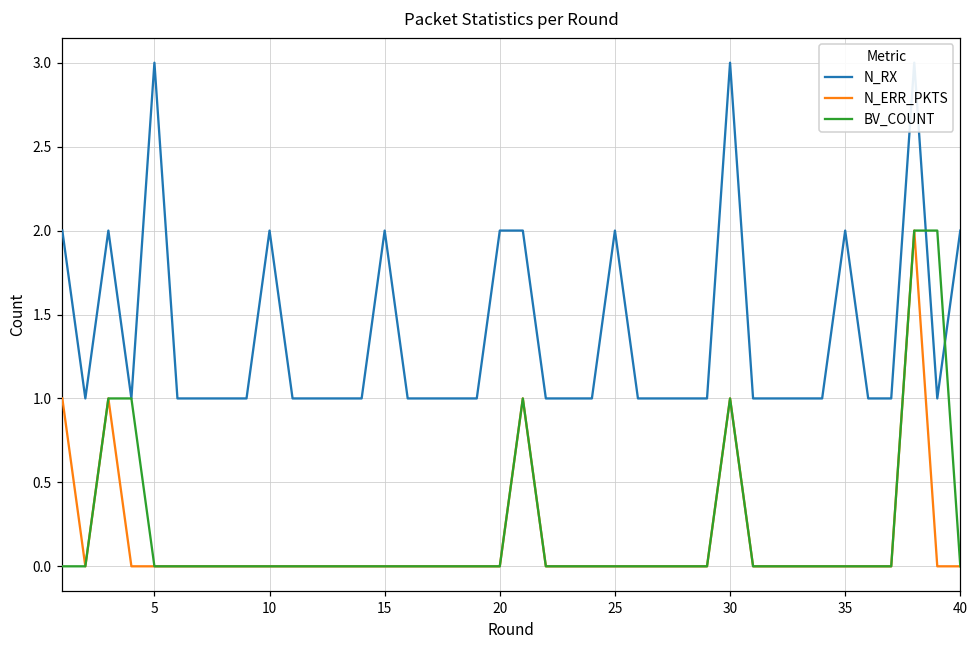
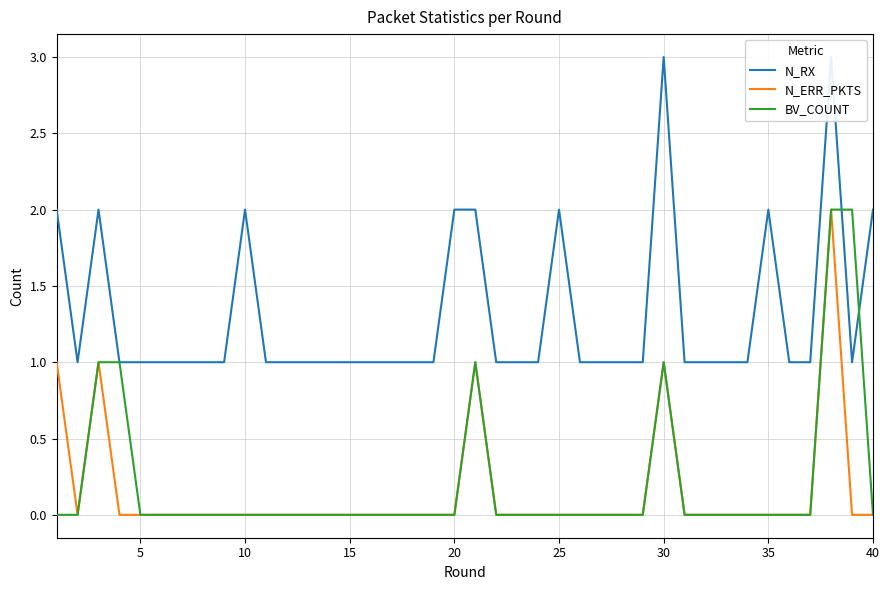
N_RX, 5: 3 -> 1
N_RX, 15: 2 -> 1
